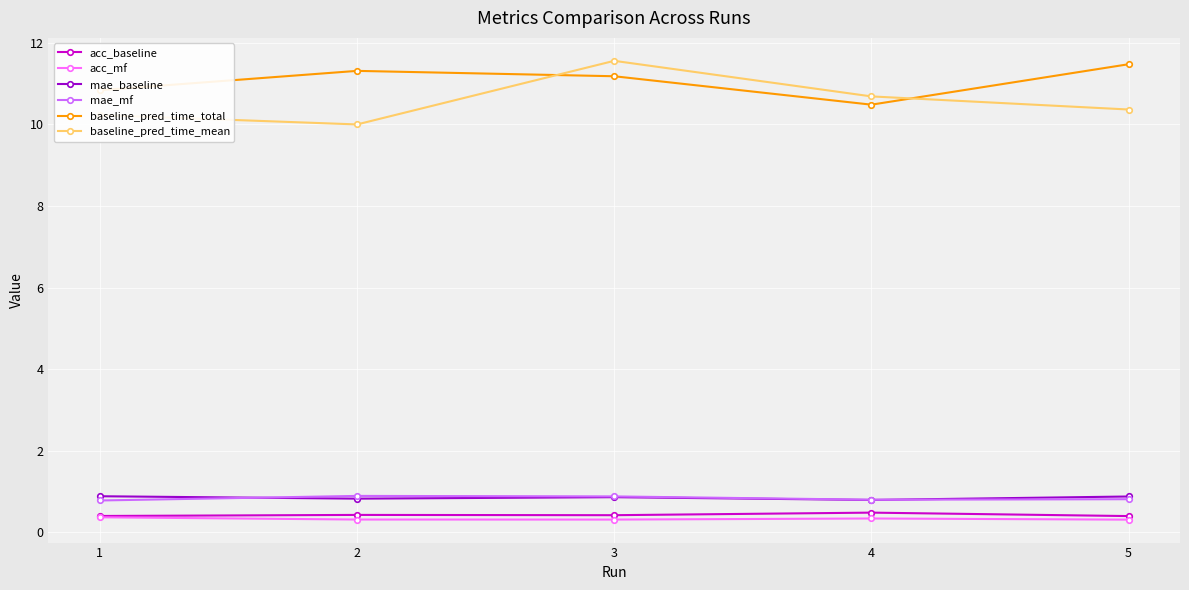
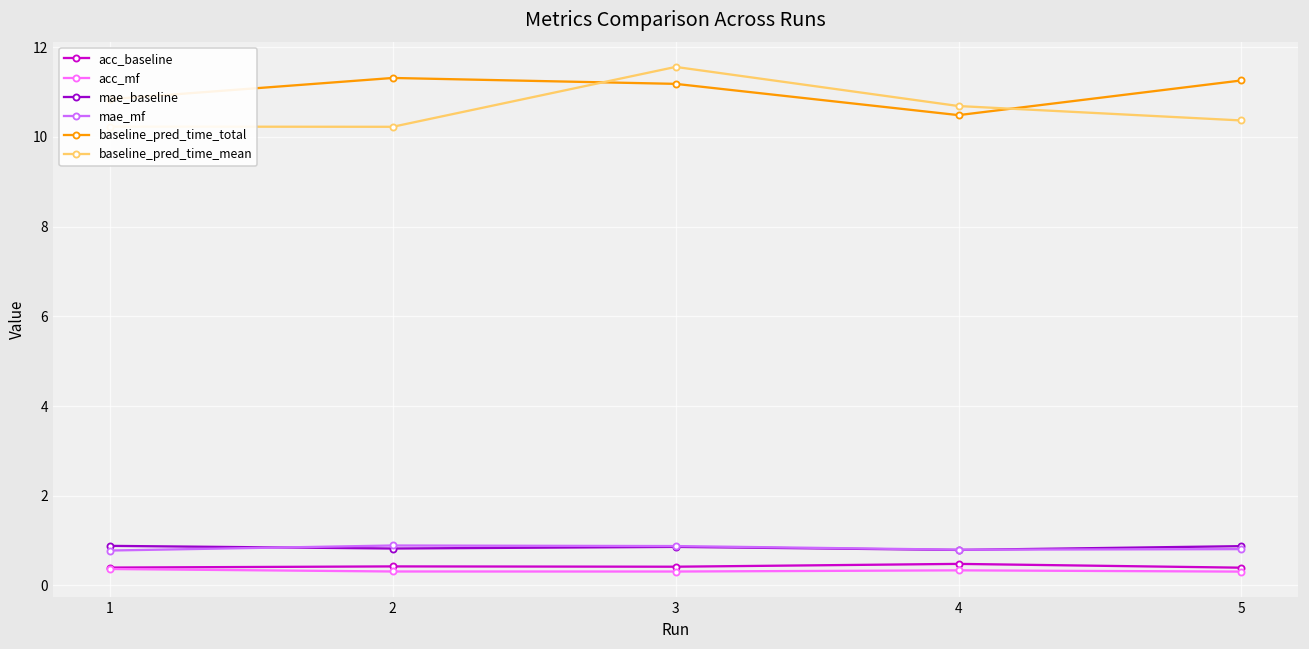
baseline_pred_time_mean, 2: 10.0 -> 10.2
baseline_pred_time_total, 5: 11.5 -> 11.3
